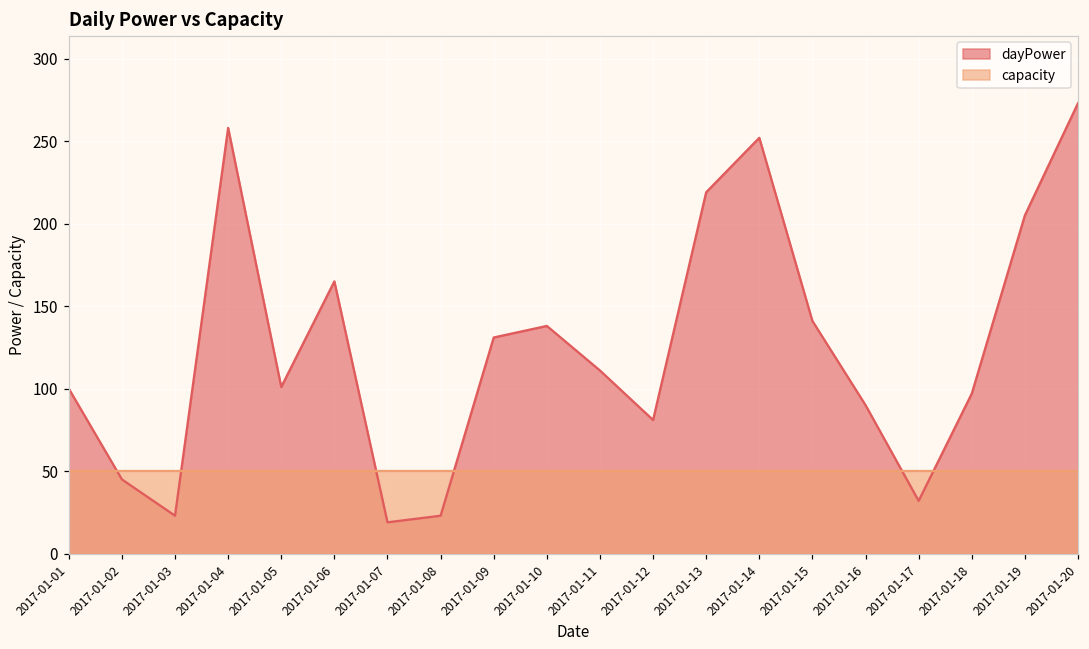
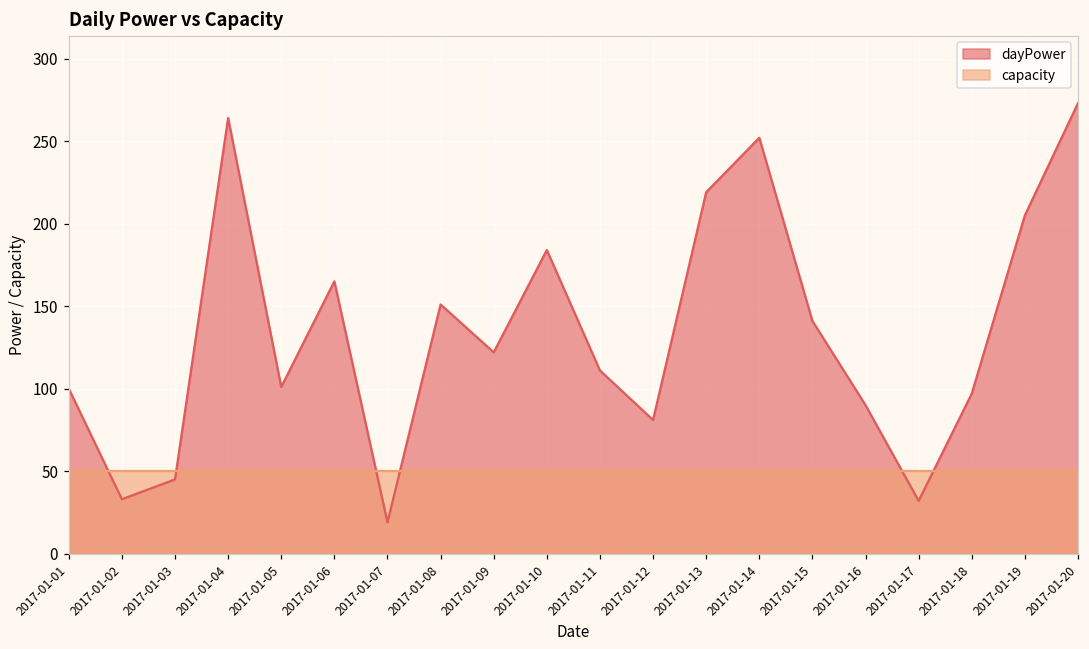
dayPower, 2017-01-02: 45 -> 33
dayPower, 2017-01-03: 23 -> 45
dayPower, 2017-01-04: 258 -> 264
dayPower, 2017-01-08: 23 -> 151
dayPower, 2017-01-09: 131 -> 122
dayPower, 2017-01-10: 138 -> 184
